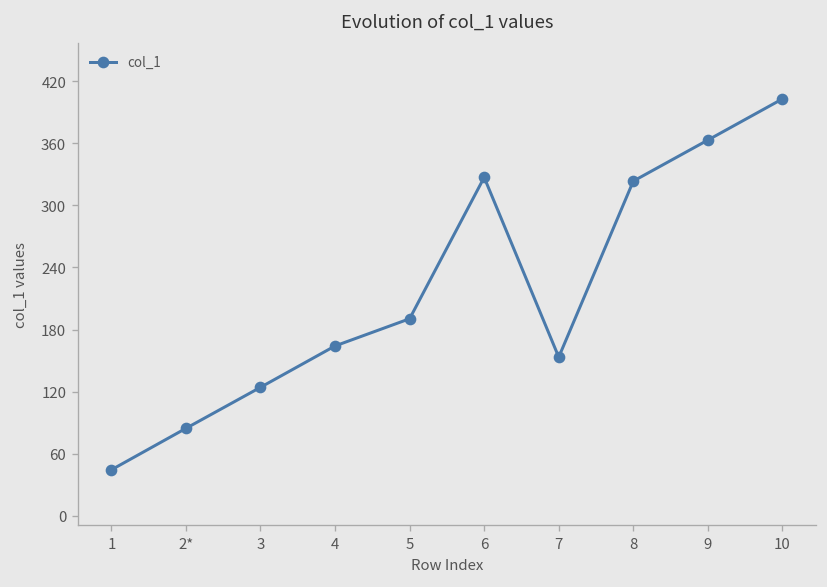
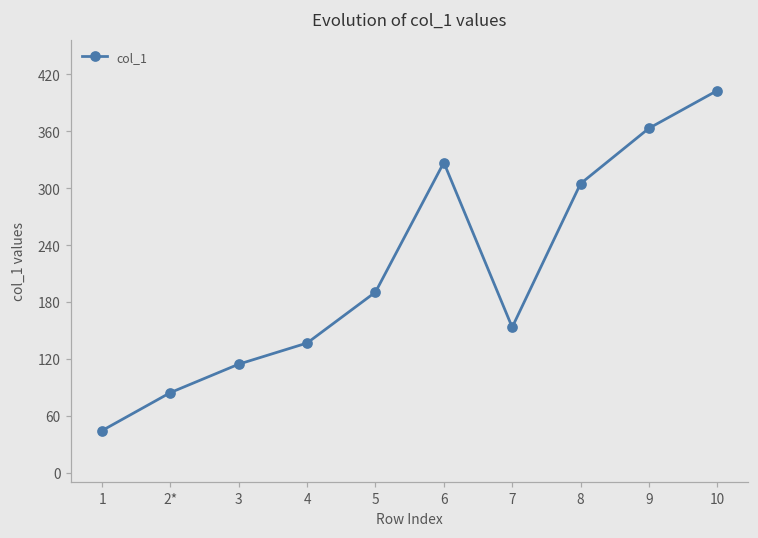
3: 120 -> 110
4: 160 -> 140
8: 320 -> 300
